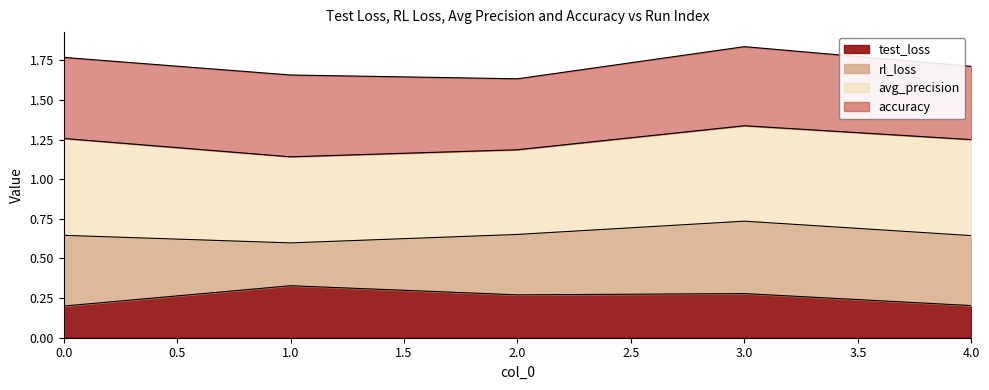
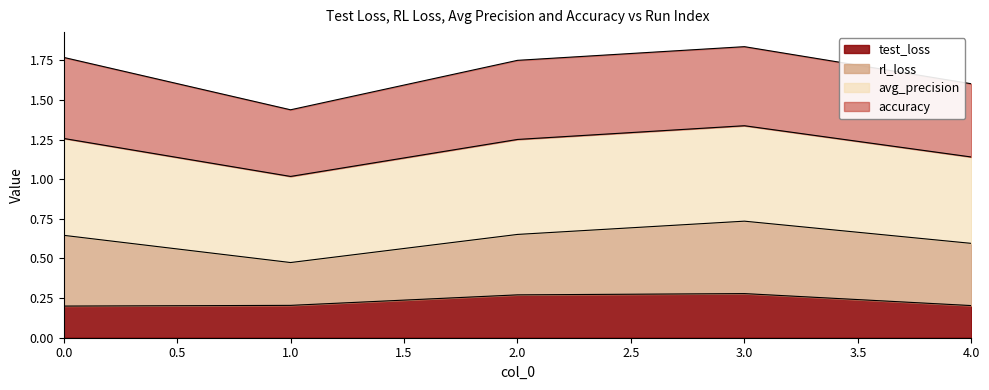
test_loss, 1.0: 0.33 -> 0.20
accuracy, 1.0: 0.52 -> 0.42
avg_precision, 2.0: 0.53 -> 0.60
accuracy, 2.0: 0.45 -> 0.50
rl_loss, 4.0: 0.44 -> 0.39
avg_precision, 4.0: 0.61 -> 0.55
